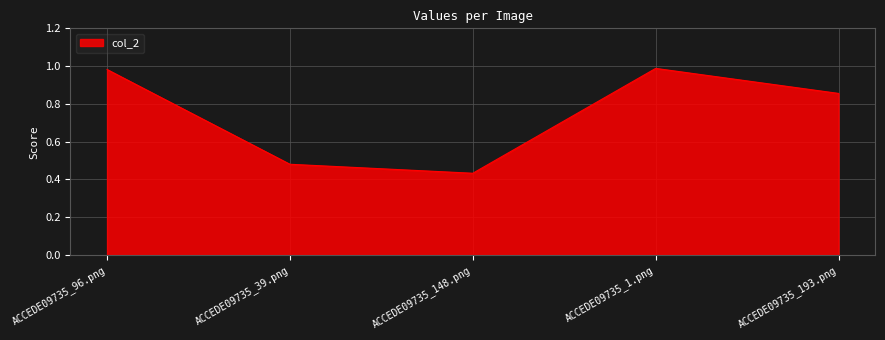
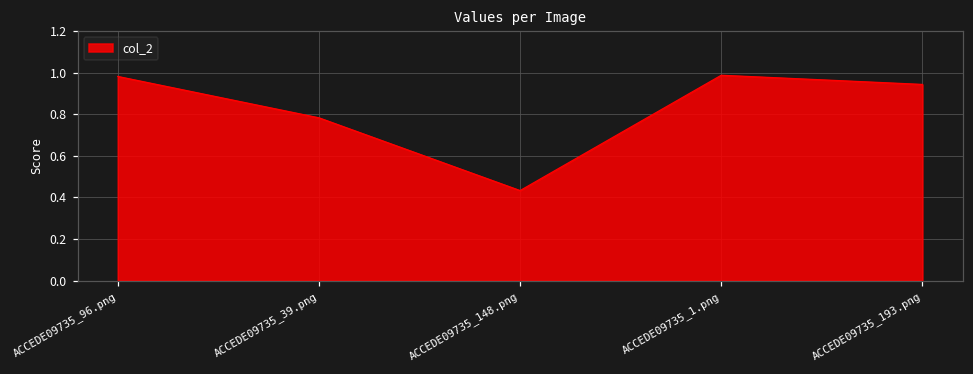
ACCEDE09735_39.png: 0.48 -> 0.78
ACCEDE09735_193.png: 0.86 -> 0.94
